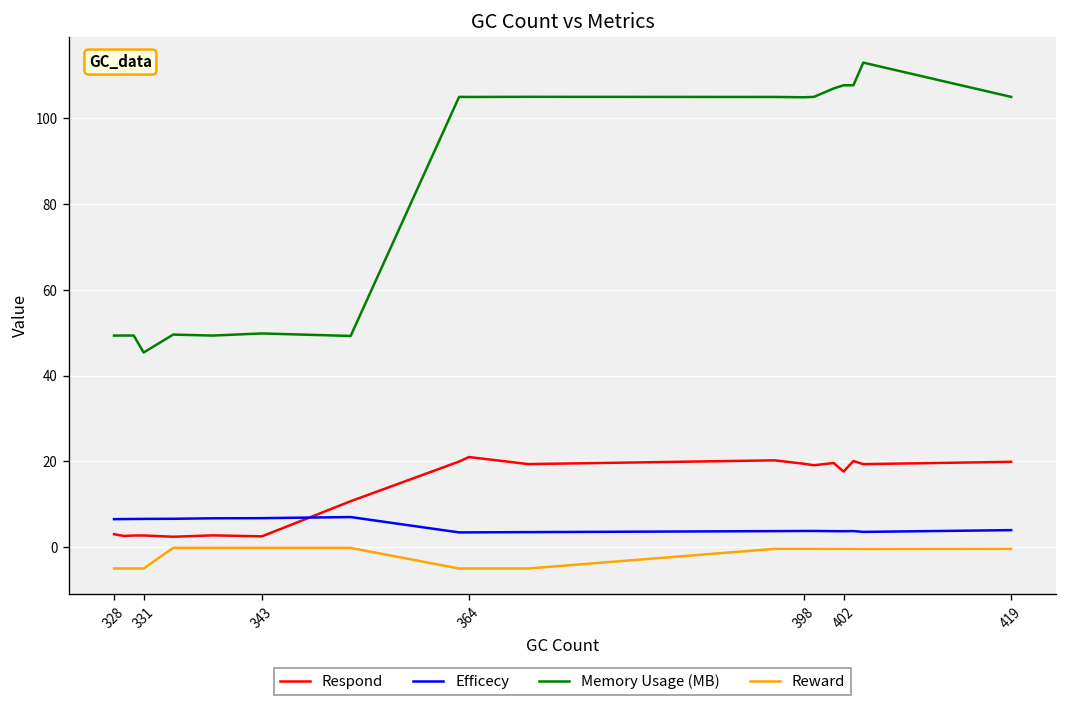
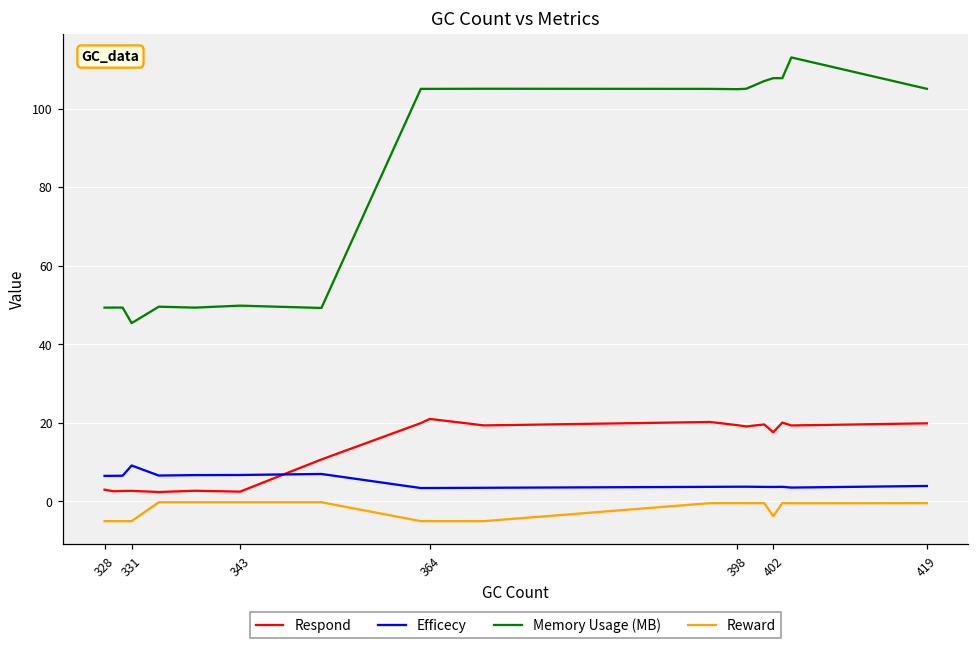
Efficecy, 331: 7 -> 9
Reward, 402: 0 -> -4
